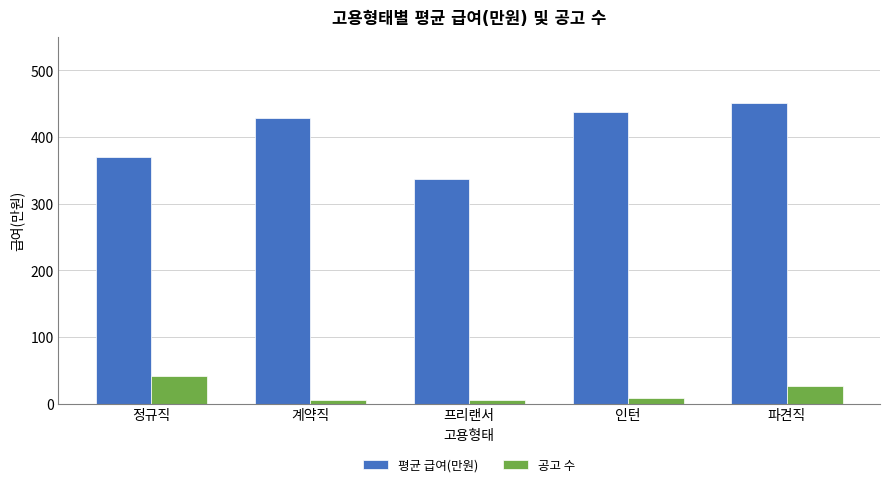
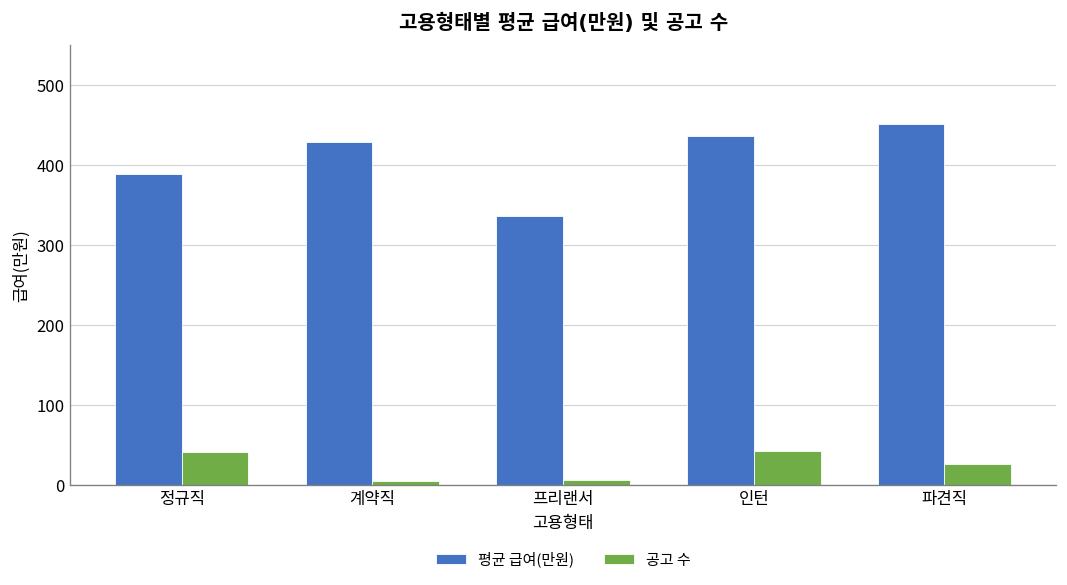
평균 급여(만원), 정규직: 370 -> 390
공고 수, 인턴: 10 -> 40
